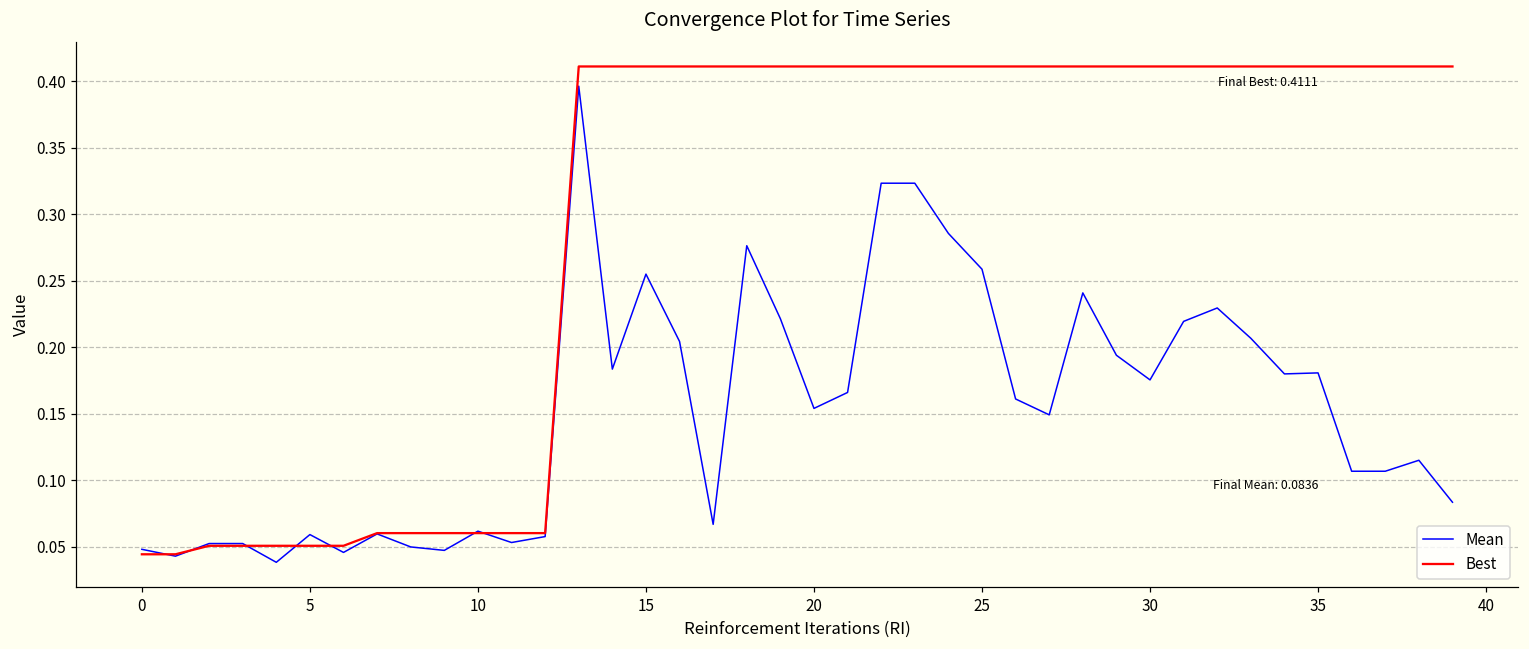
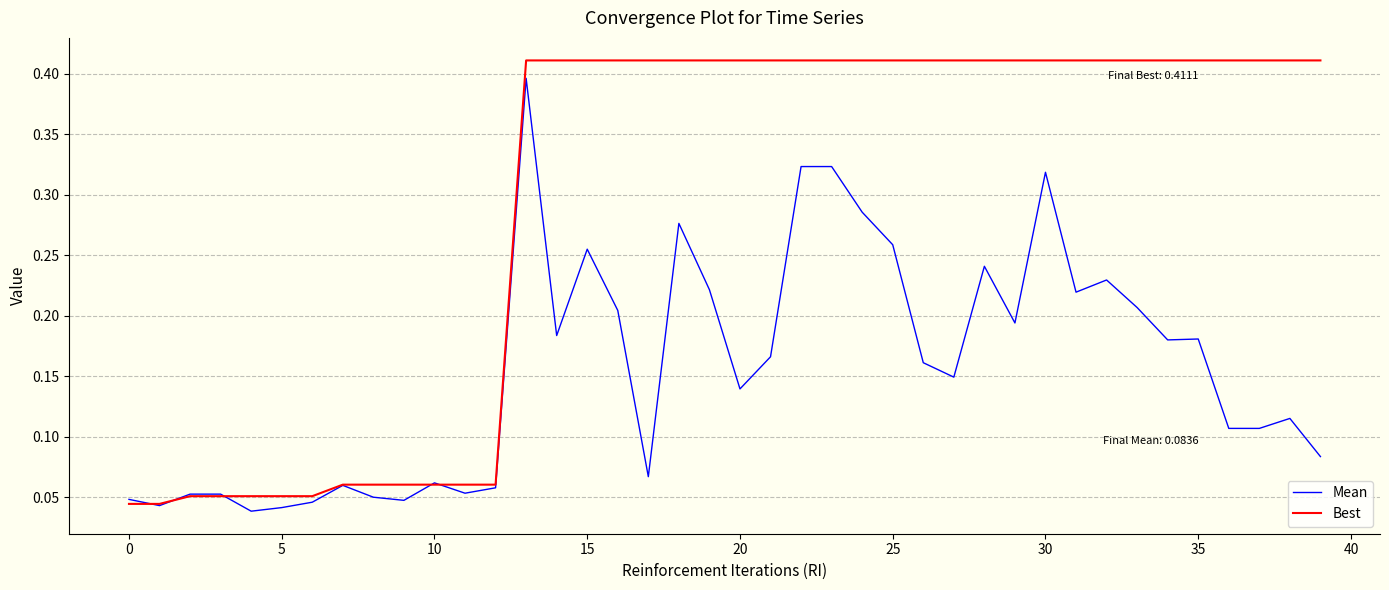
Mean, 5: 0.059 -> 0.041
Mean, 20: 0.154 -> 0.140
Mean, 30: 0.176 -> 0.319
